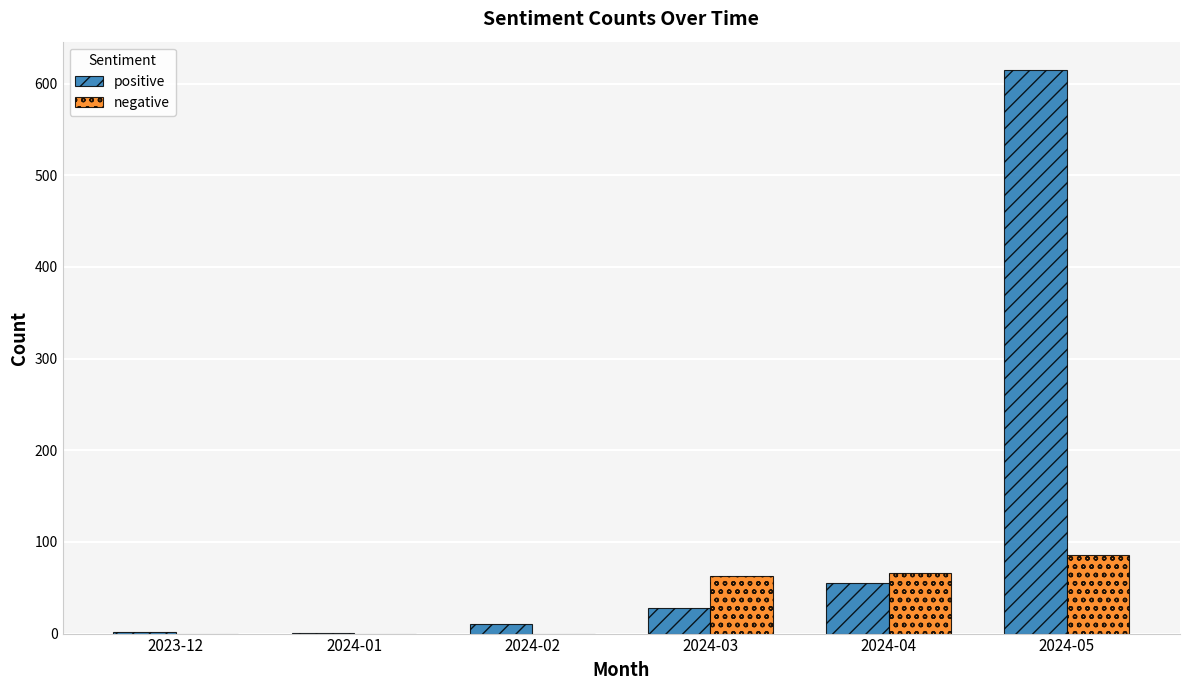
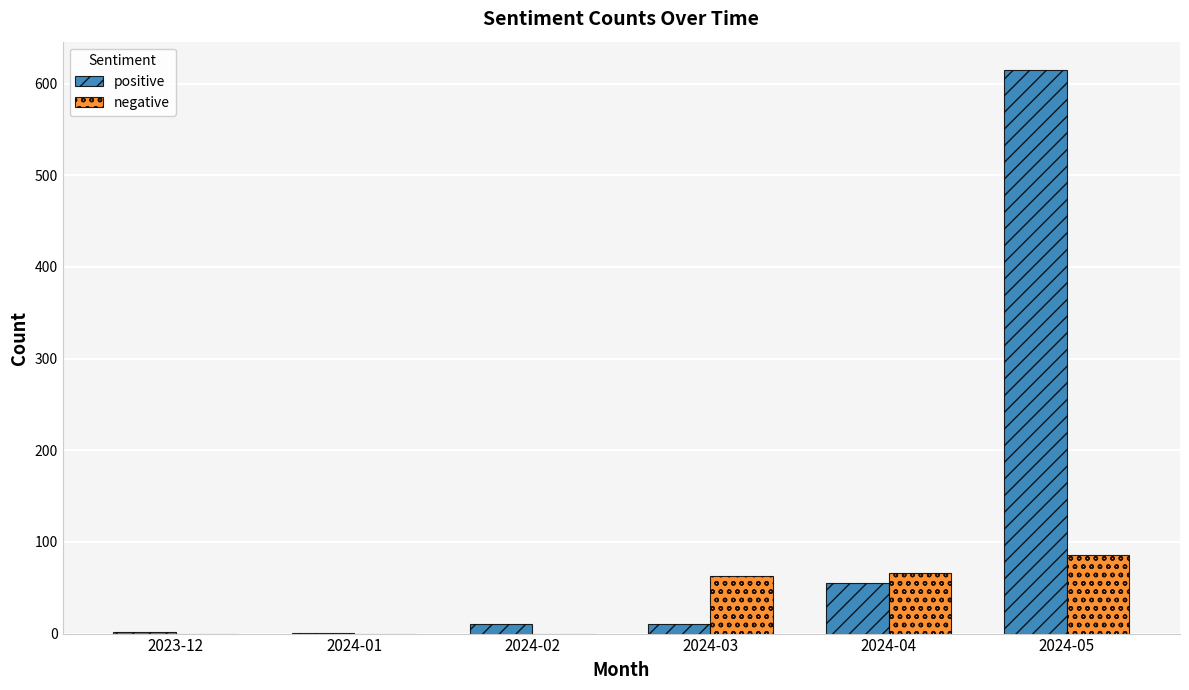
positive, 2024-03: 30 -> 10
